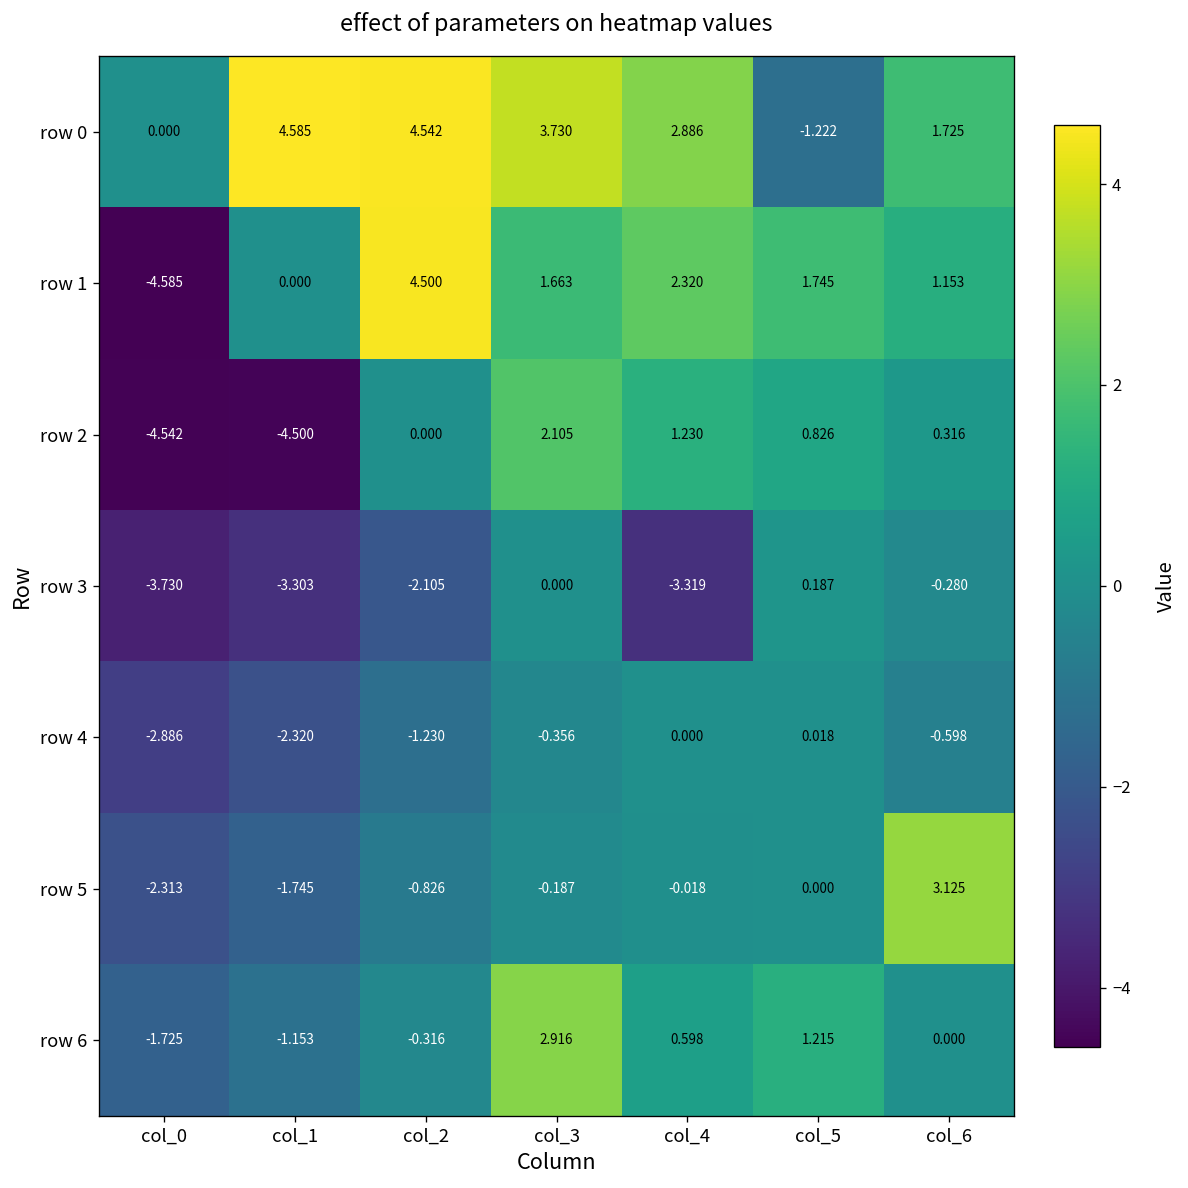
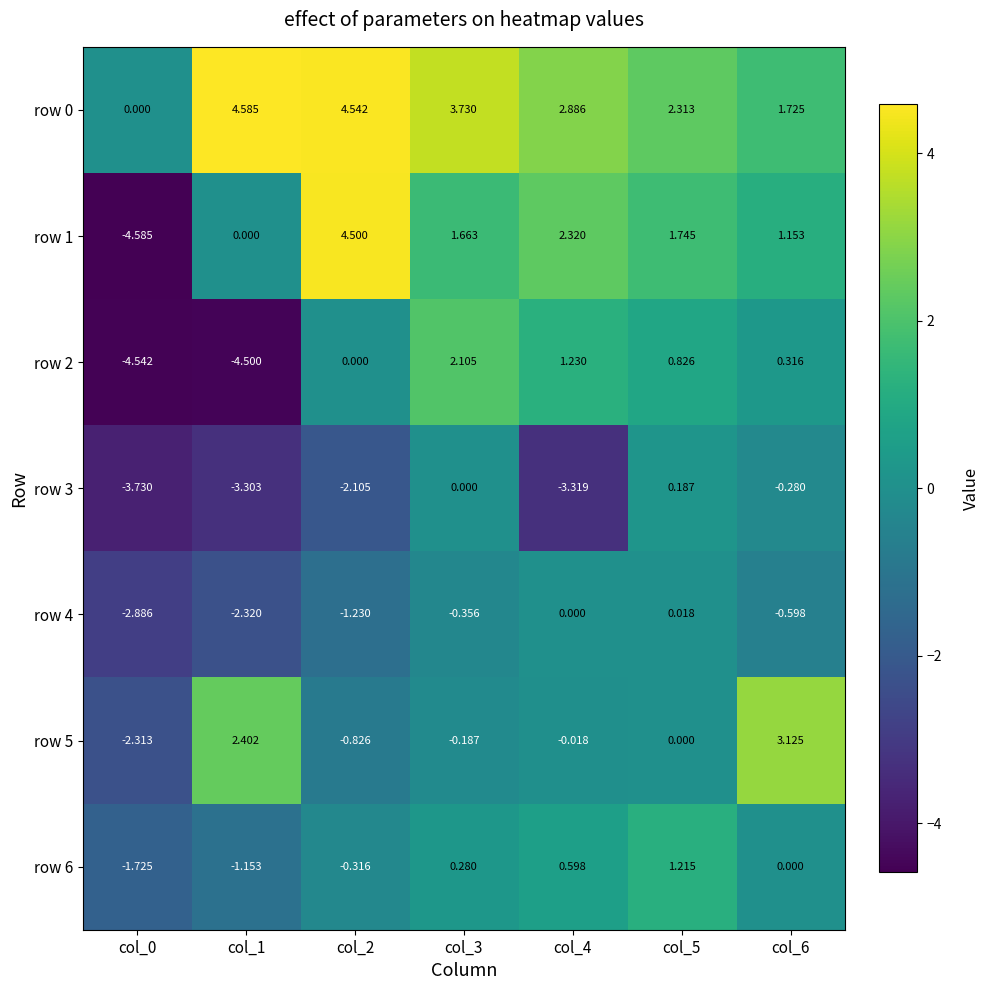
row 0, col_5: -1.222 -> 2.313
row 5, col_1: -1.745 -> 2.402
row 6, col_3: 2.916 -> 0.280
